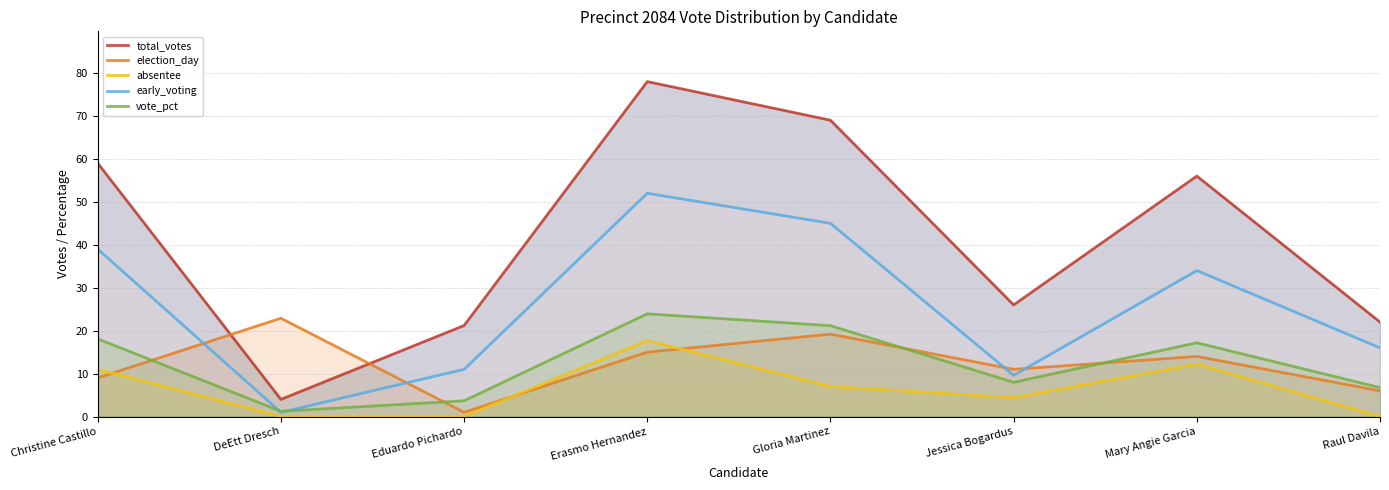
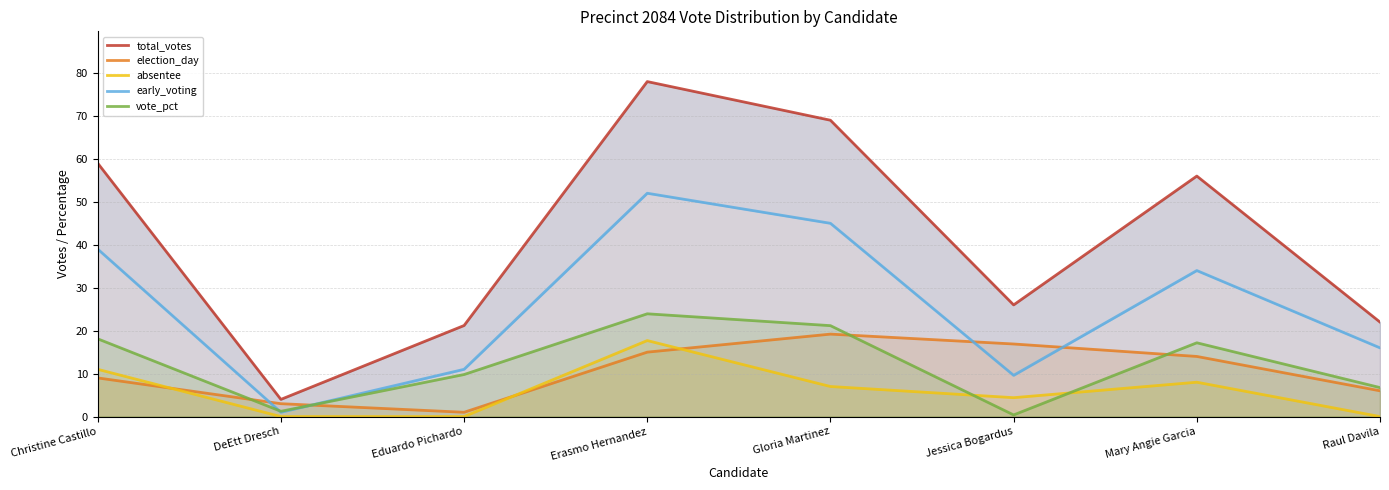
election_day, DeEtt Dresch: 23 -> 3
vote_pct, Eduardo Pichardo: 4 -> 10
election_day, Jessica Bogardus: 11 -> 17
vote_pct, Jessica Bogardus: 8 -> 0
absentee, Mary Angie Garcia: 12 -> 8
